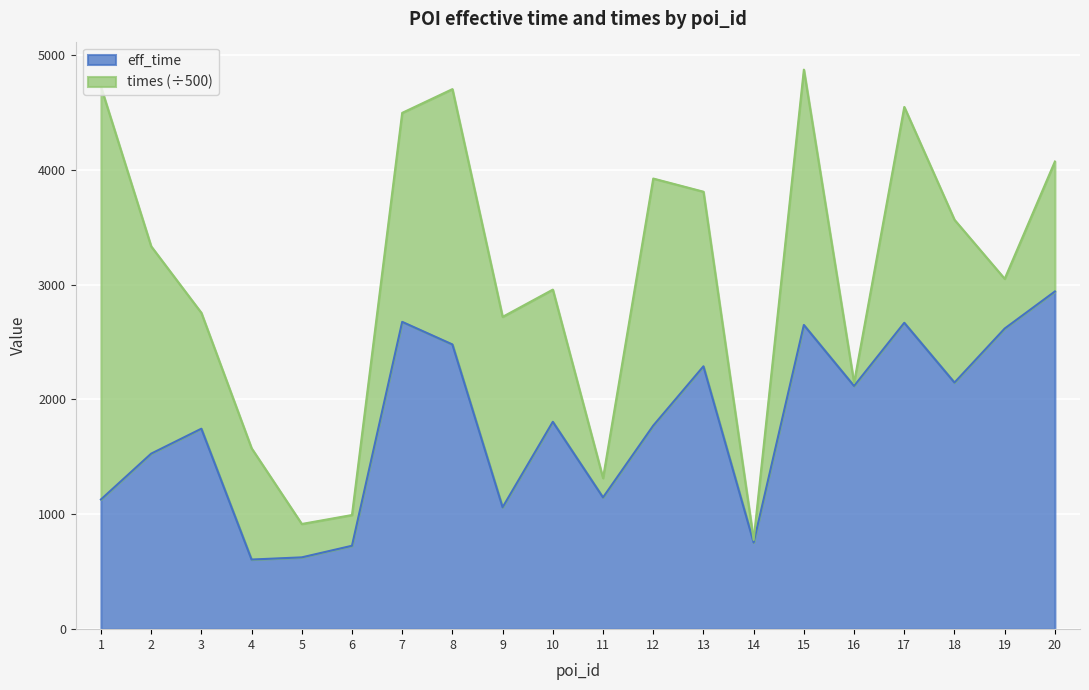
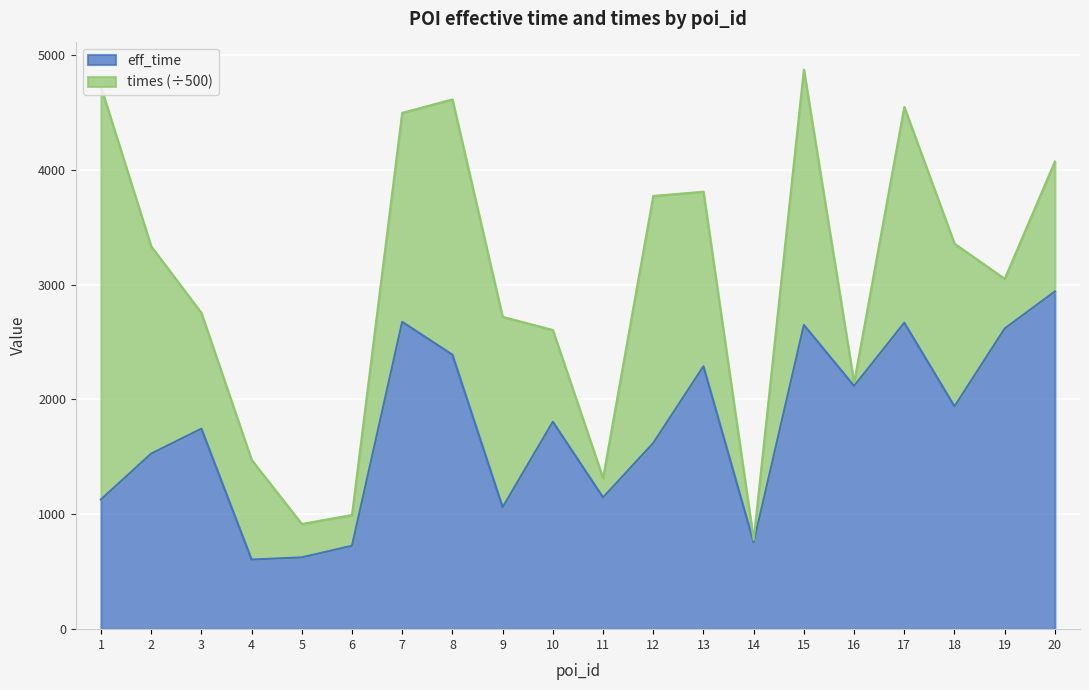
times (÷500), 4: 970 -> 870
eff_time, 8: 2480 -> 2390
times (÷500), 10: 1150 -> 800
eff_time, 12: 1770 -> 1620
eff_time, 18: 2150 -> 1940
